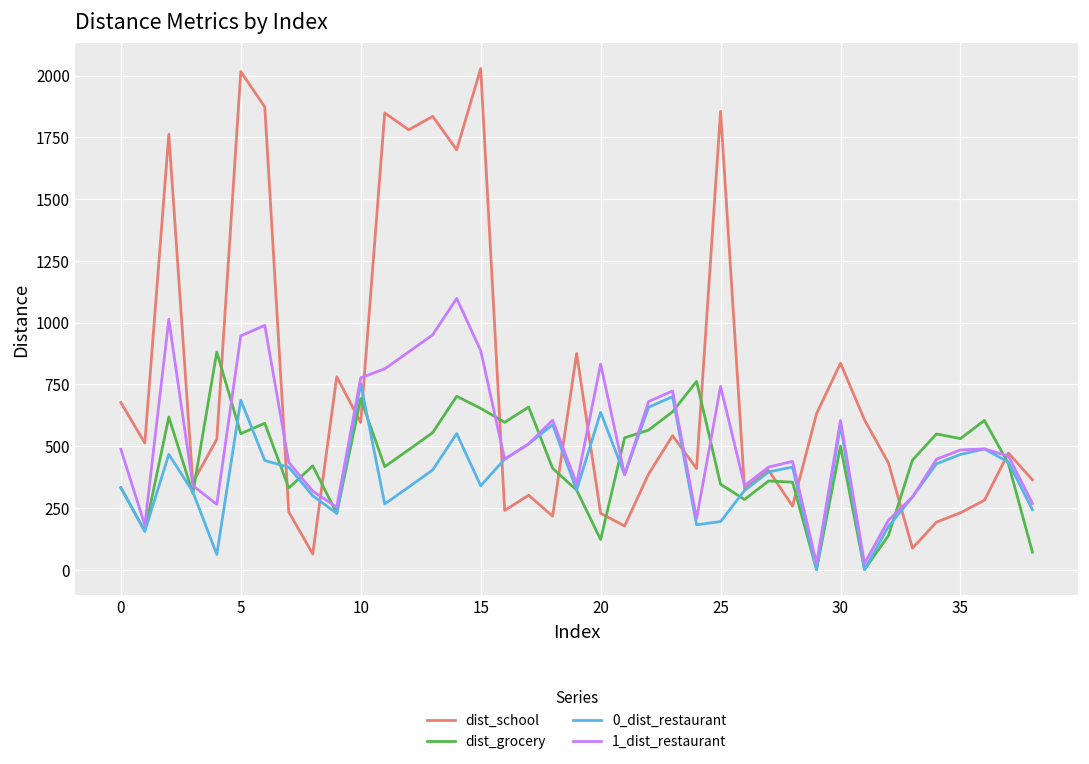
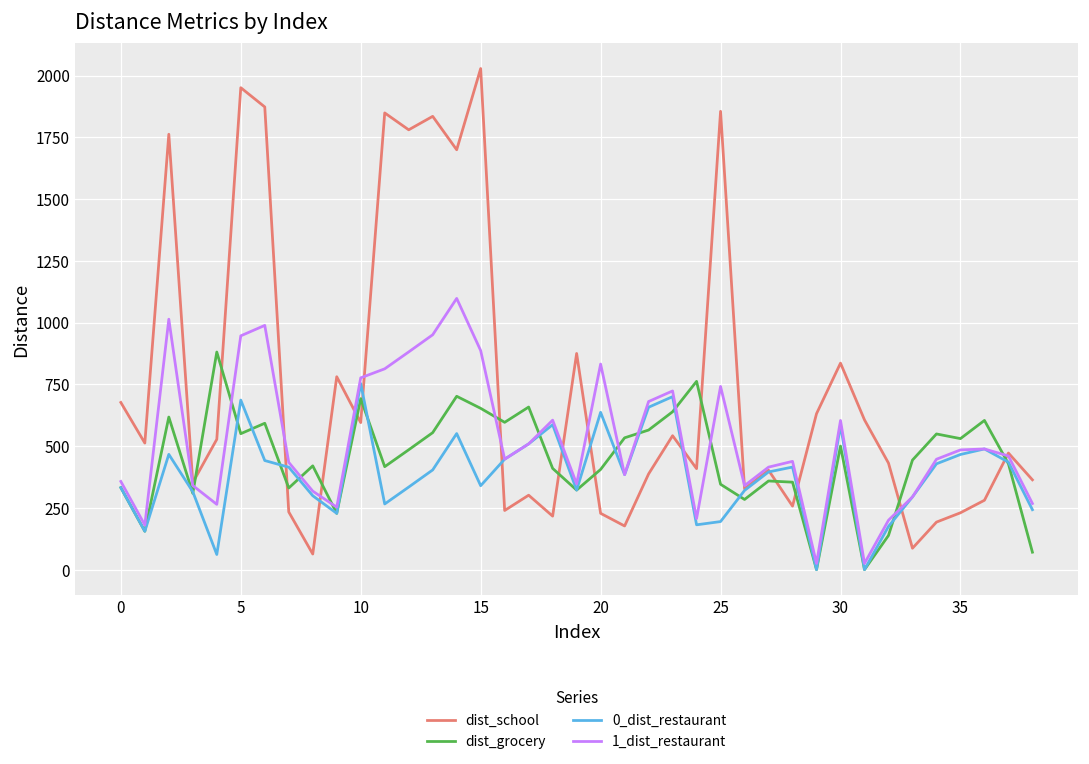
1_dist_restaurant, 0: 490 -> 360
dist_school, 5: 2020 -> 1950
dist_grocery, 20: 120 -> 410
